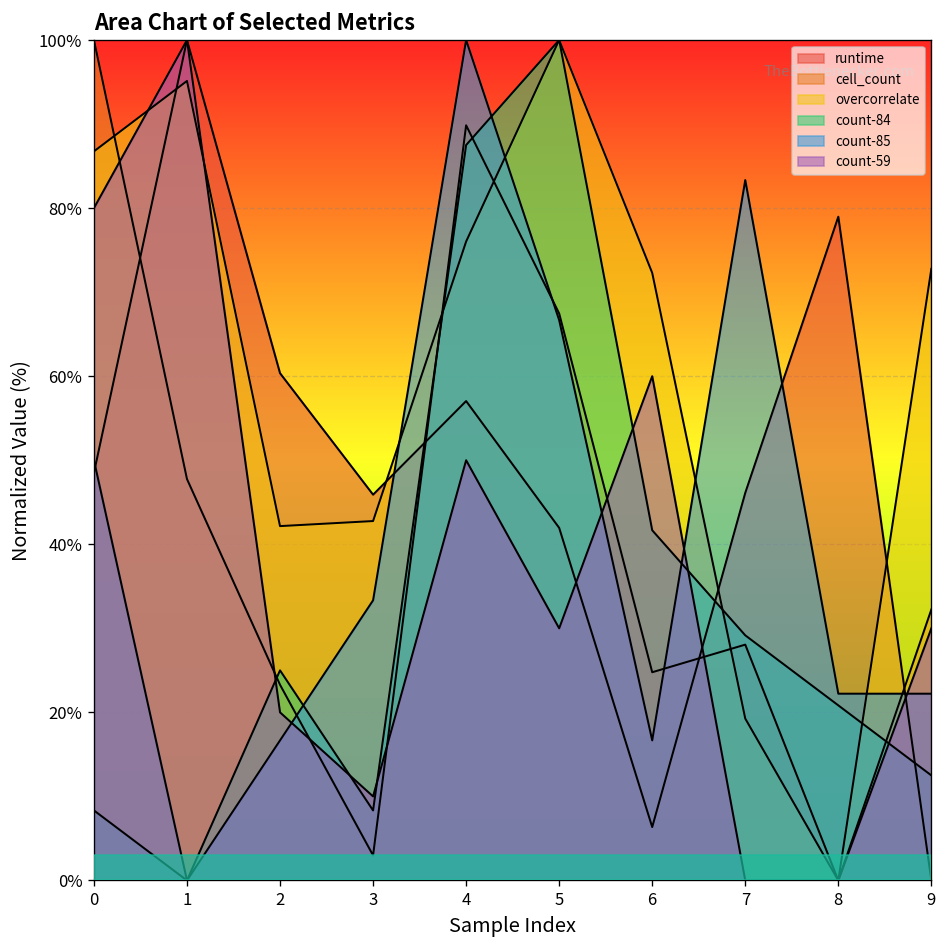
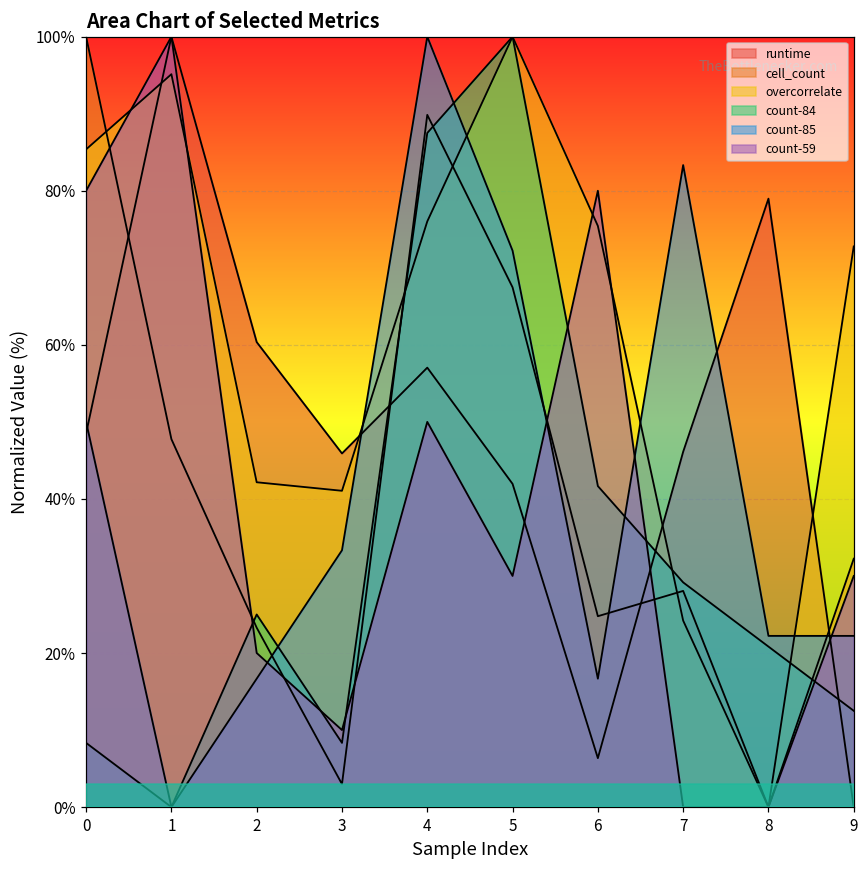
overcorrelate, 0: 87% -> 85%
overcorrelate, 3: 43% -> 41%
count-85, 5: 67% -> 72%
overcorrelate, 6: 72% -> 75%
count-59, 6: 60% -> 80%
overcorrelate, 7: 19% -> 24%
